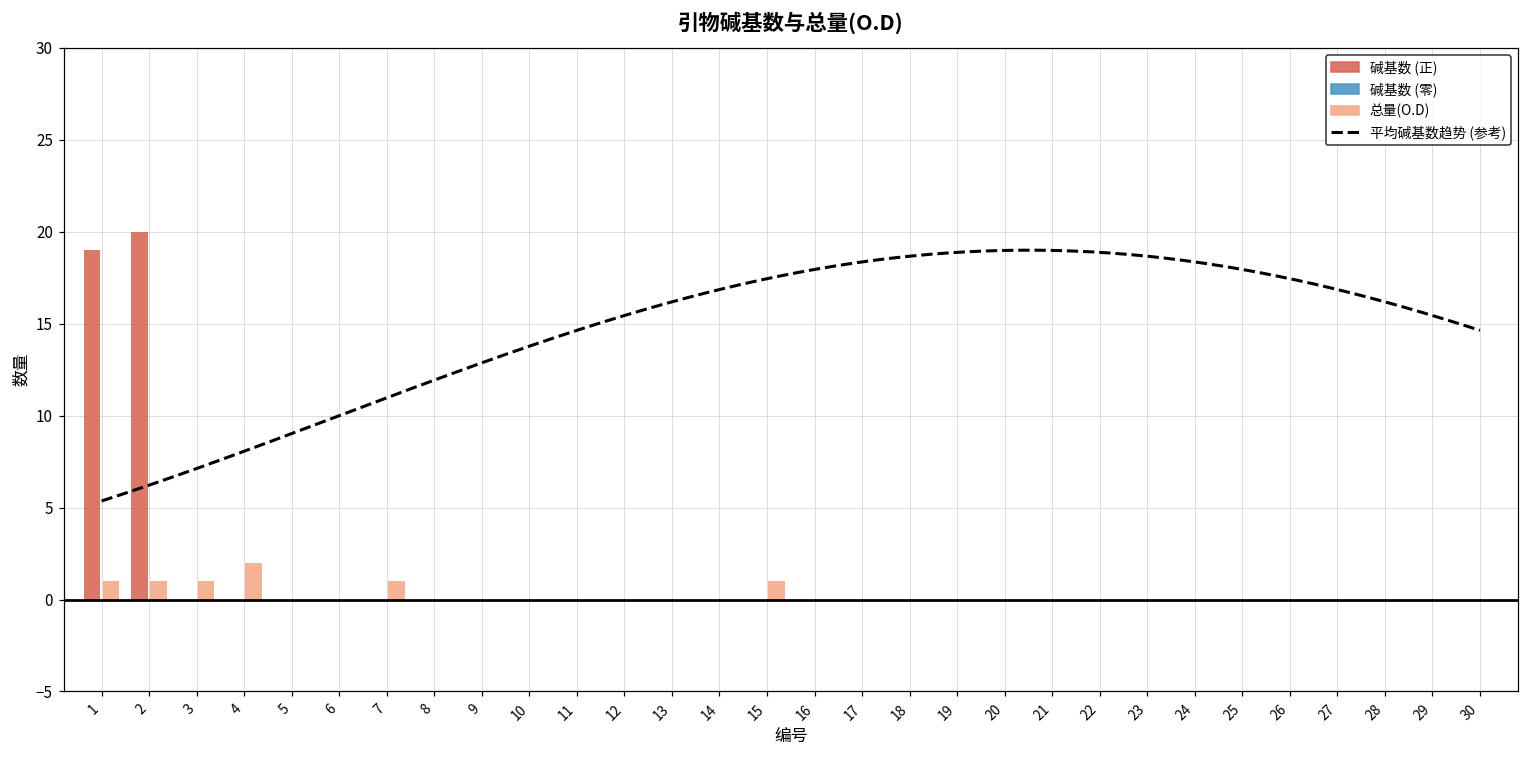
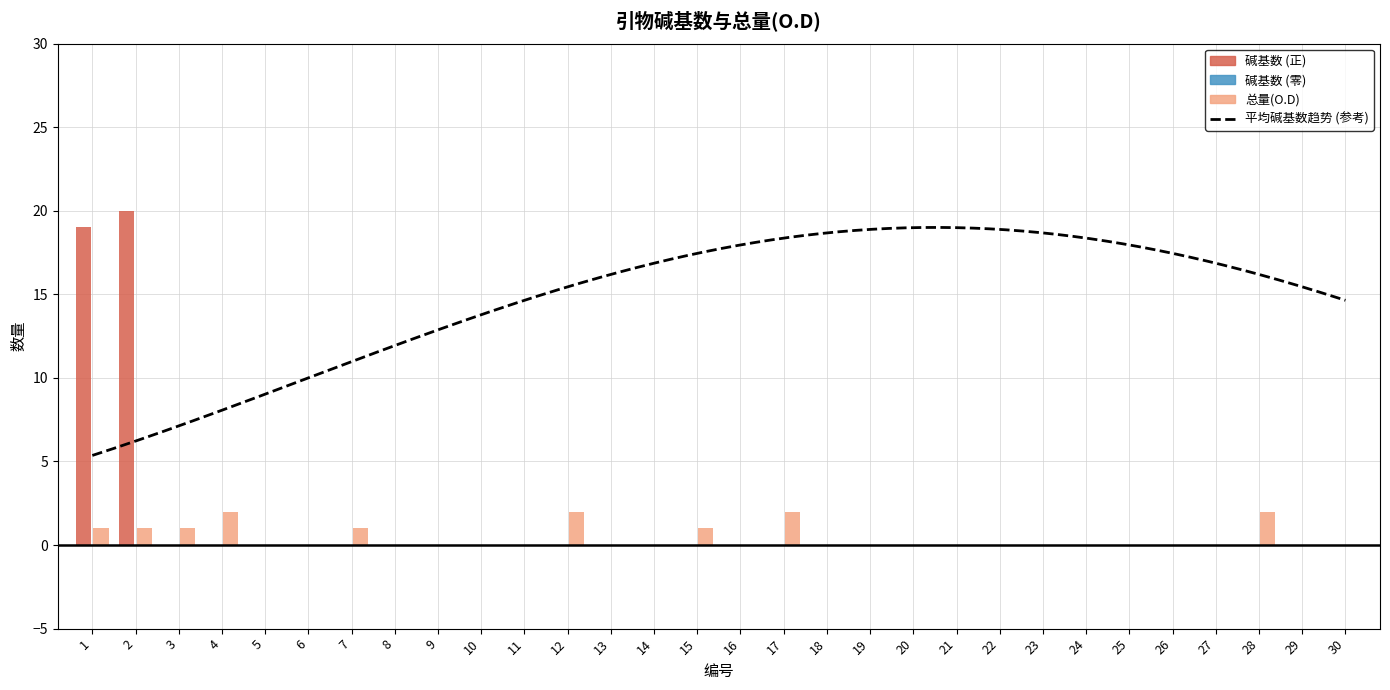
总量(O.D), 12: 0 -> 2
总量(O.D), 17: 0 -> 2
总量(O.D), 28: 0 -> 2
